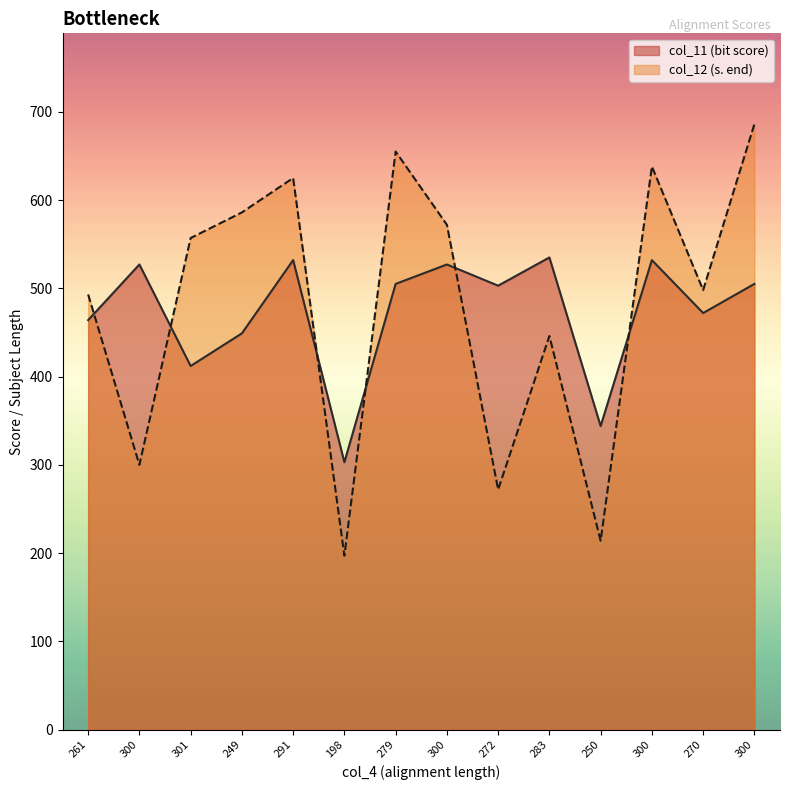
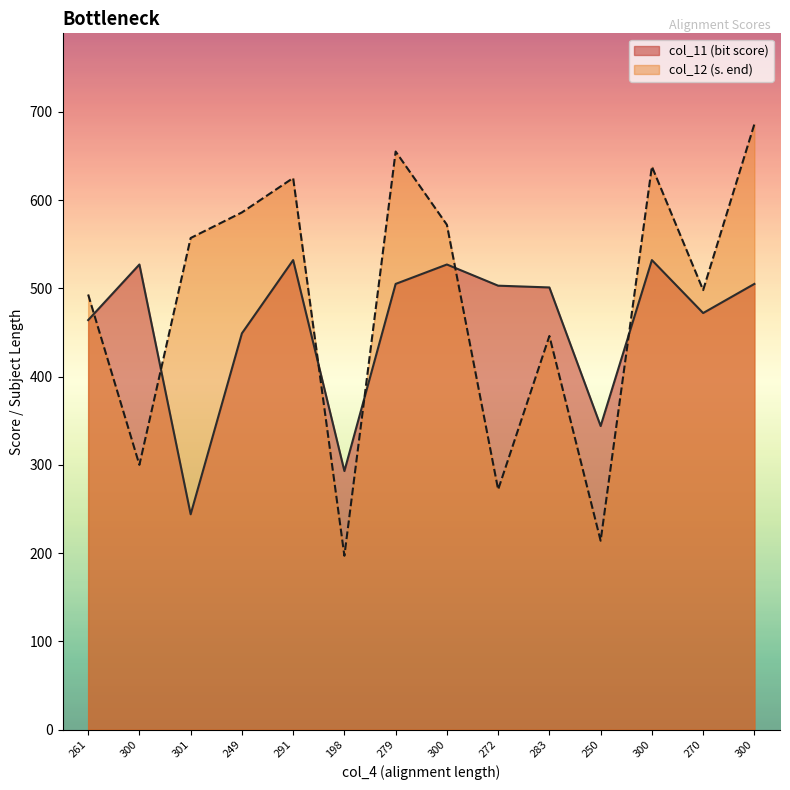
col_11 (bit score), 301: 410 -> 240
col_11 (bit score), 198: 300 -> 290
col_11 (bit score), 283: 540 -> 500
